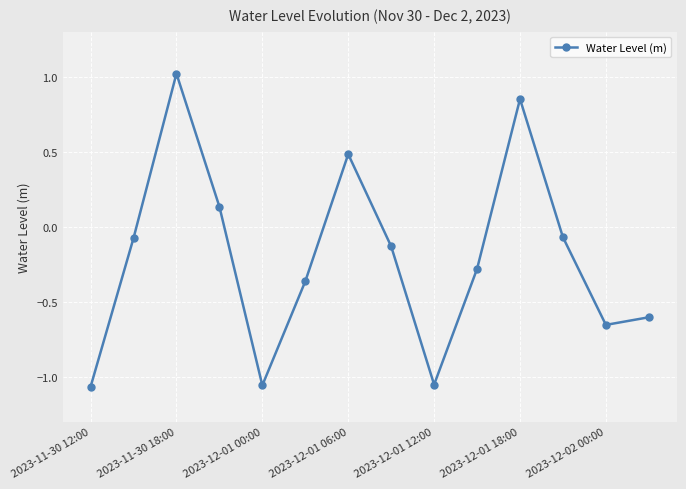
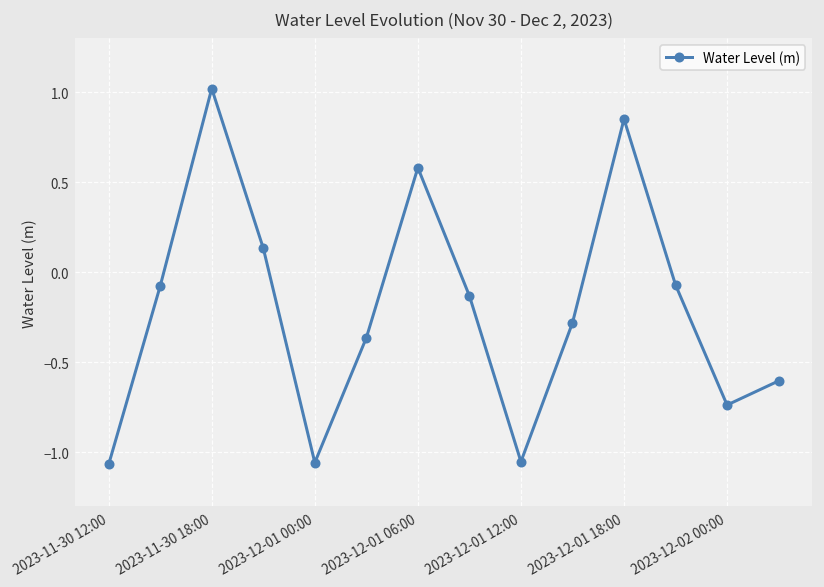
2023-12-01 06:00: 0.48 -> 0.58
2023-12-02 00:00: -0.65 -> -0.74
